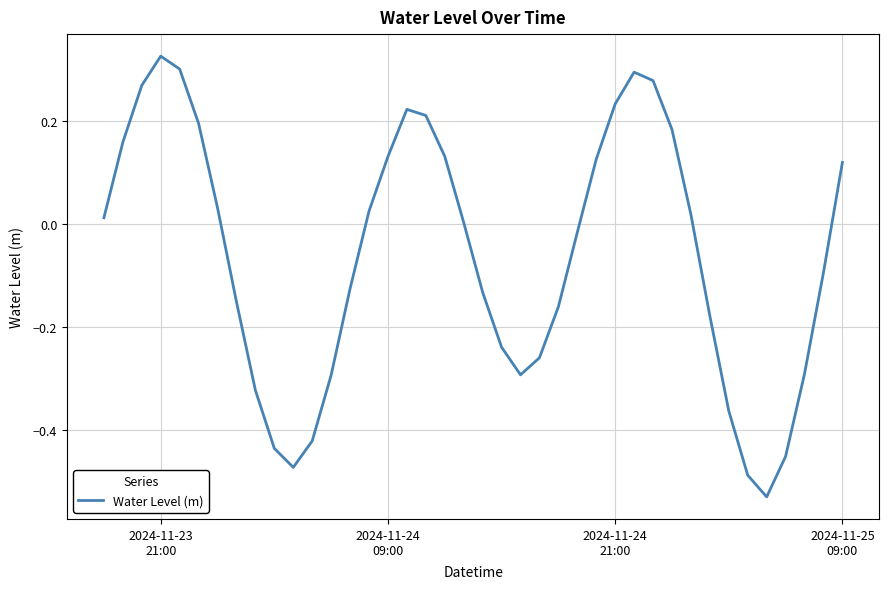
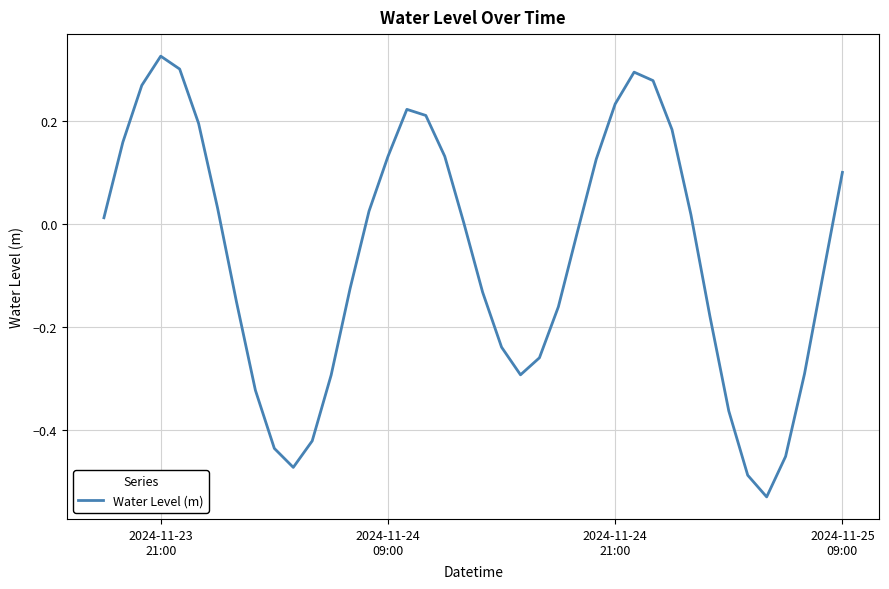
2024-11-25 09:00: 0.12 -> 0.10
